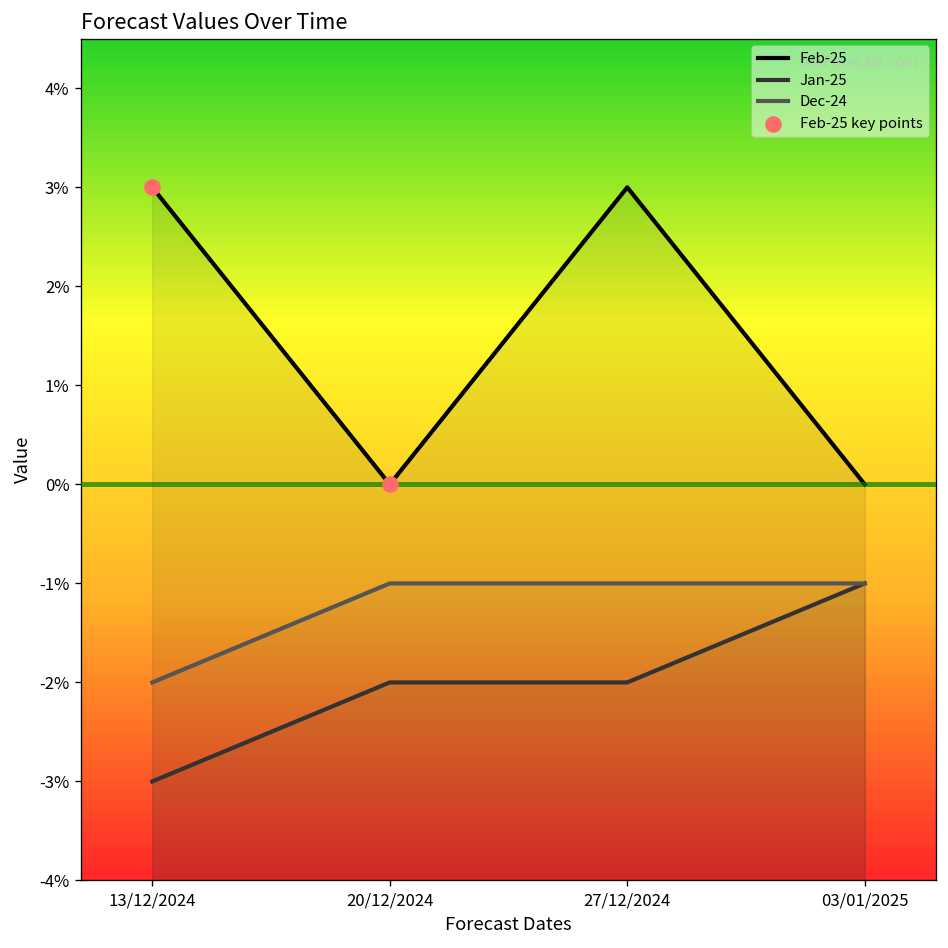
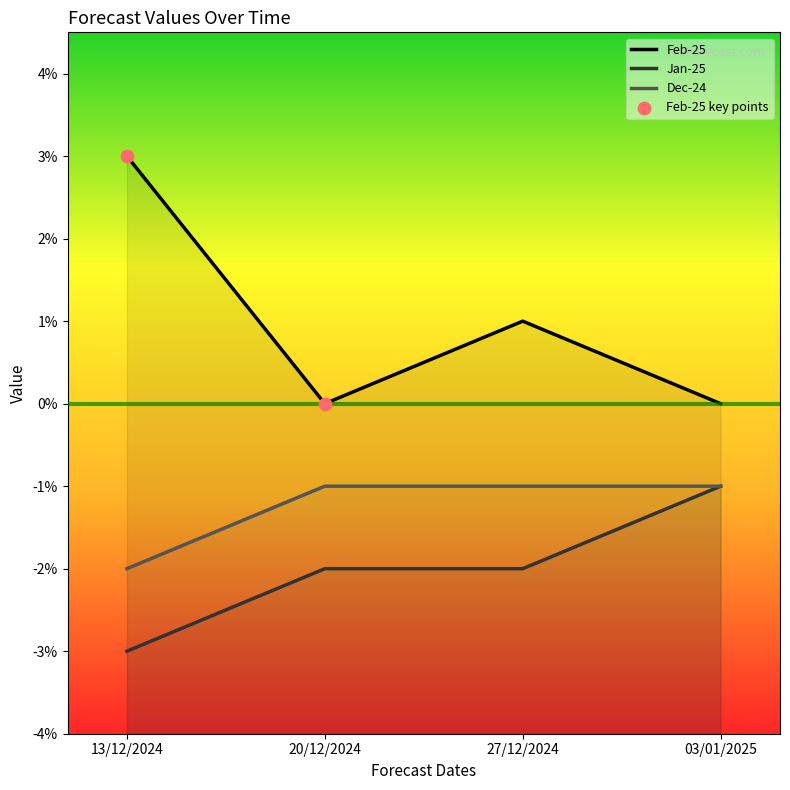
Feb-25, 27/12/2024: 3.0% -> 1.0%
